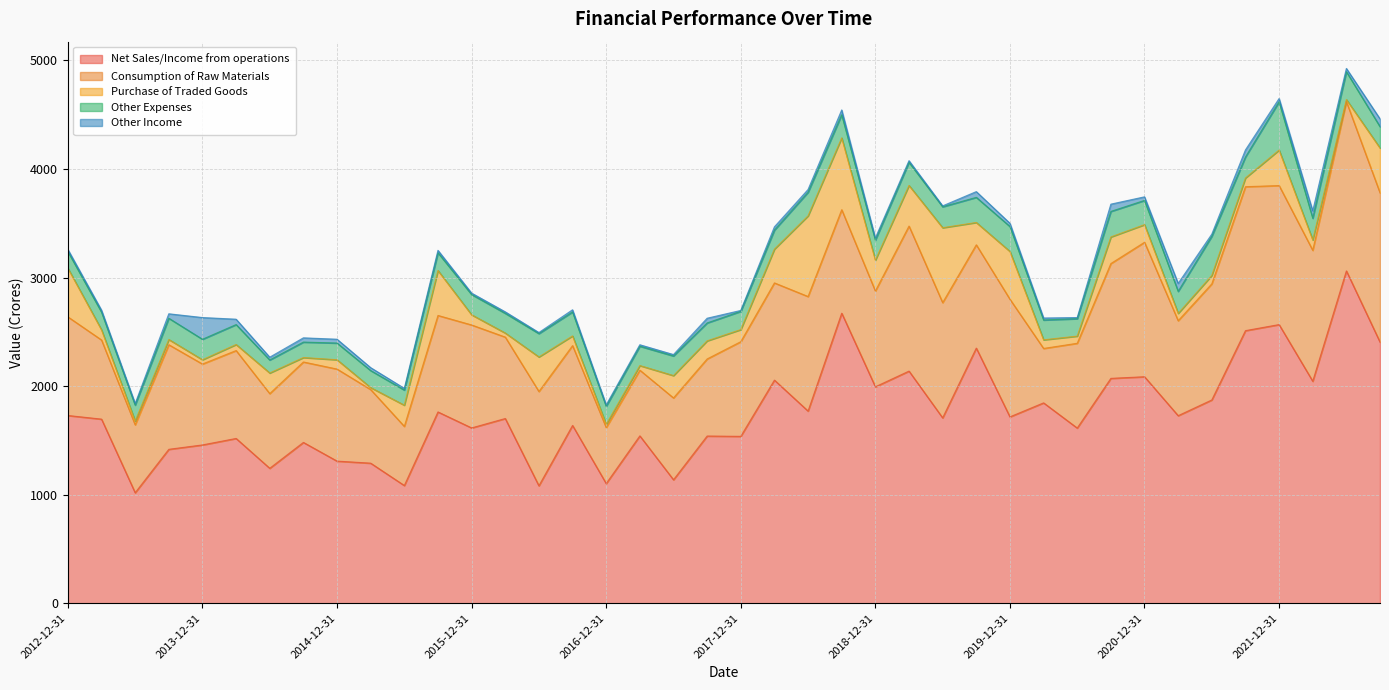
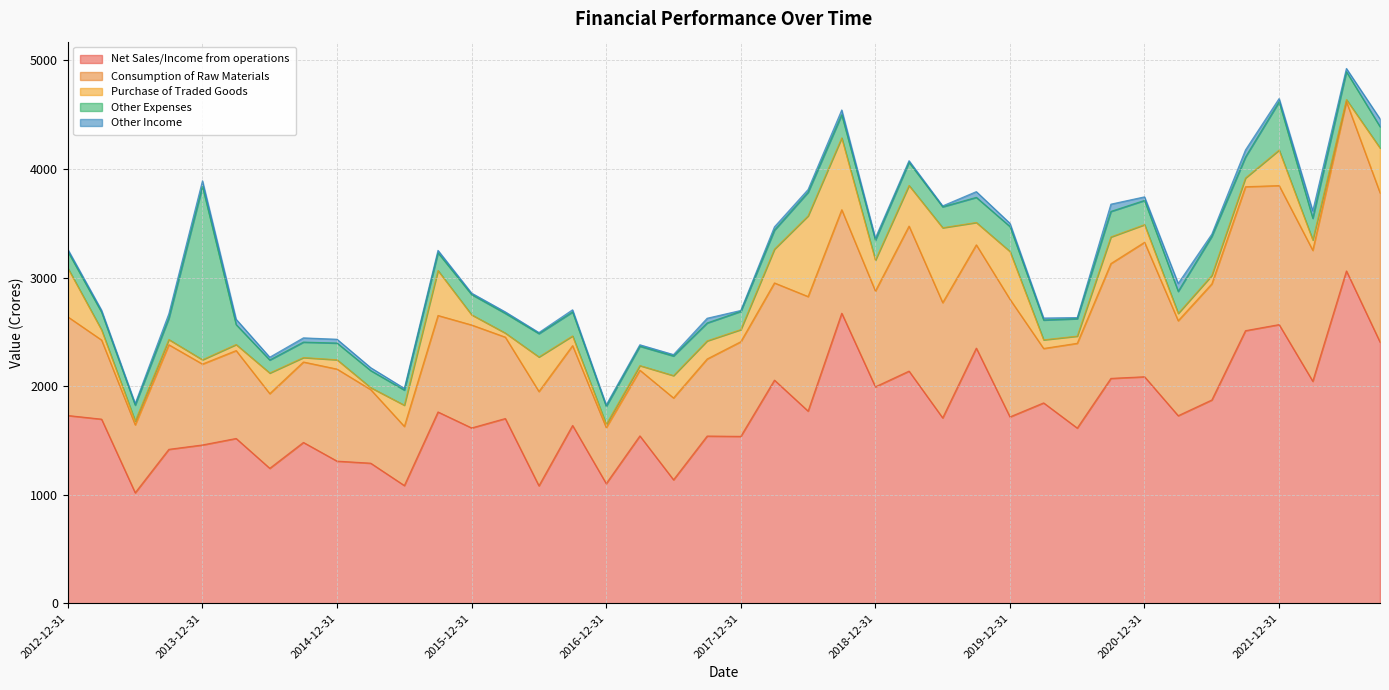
Other Expenses, 2013-12-31: 190 -> 1600
Other Income, 2013-12-31: 200 -> 50
